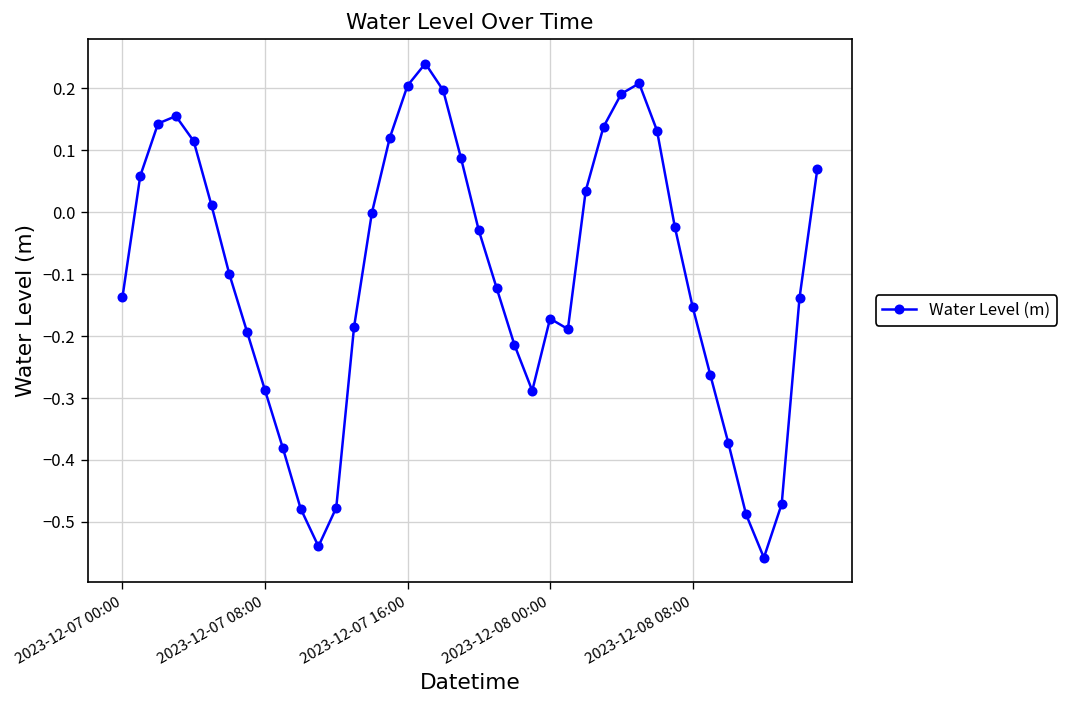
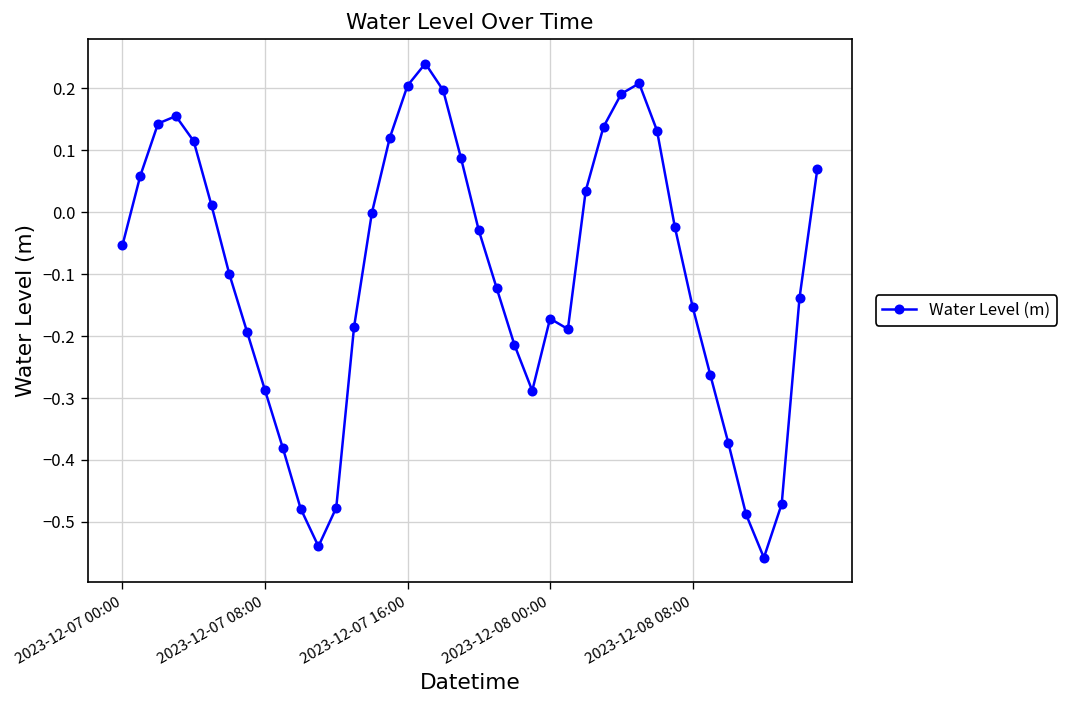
2023-12-07 00:00: -0.14 -> -0.05
